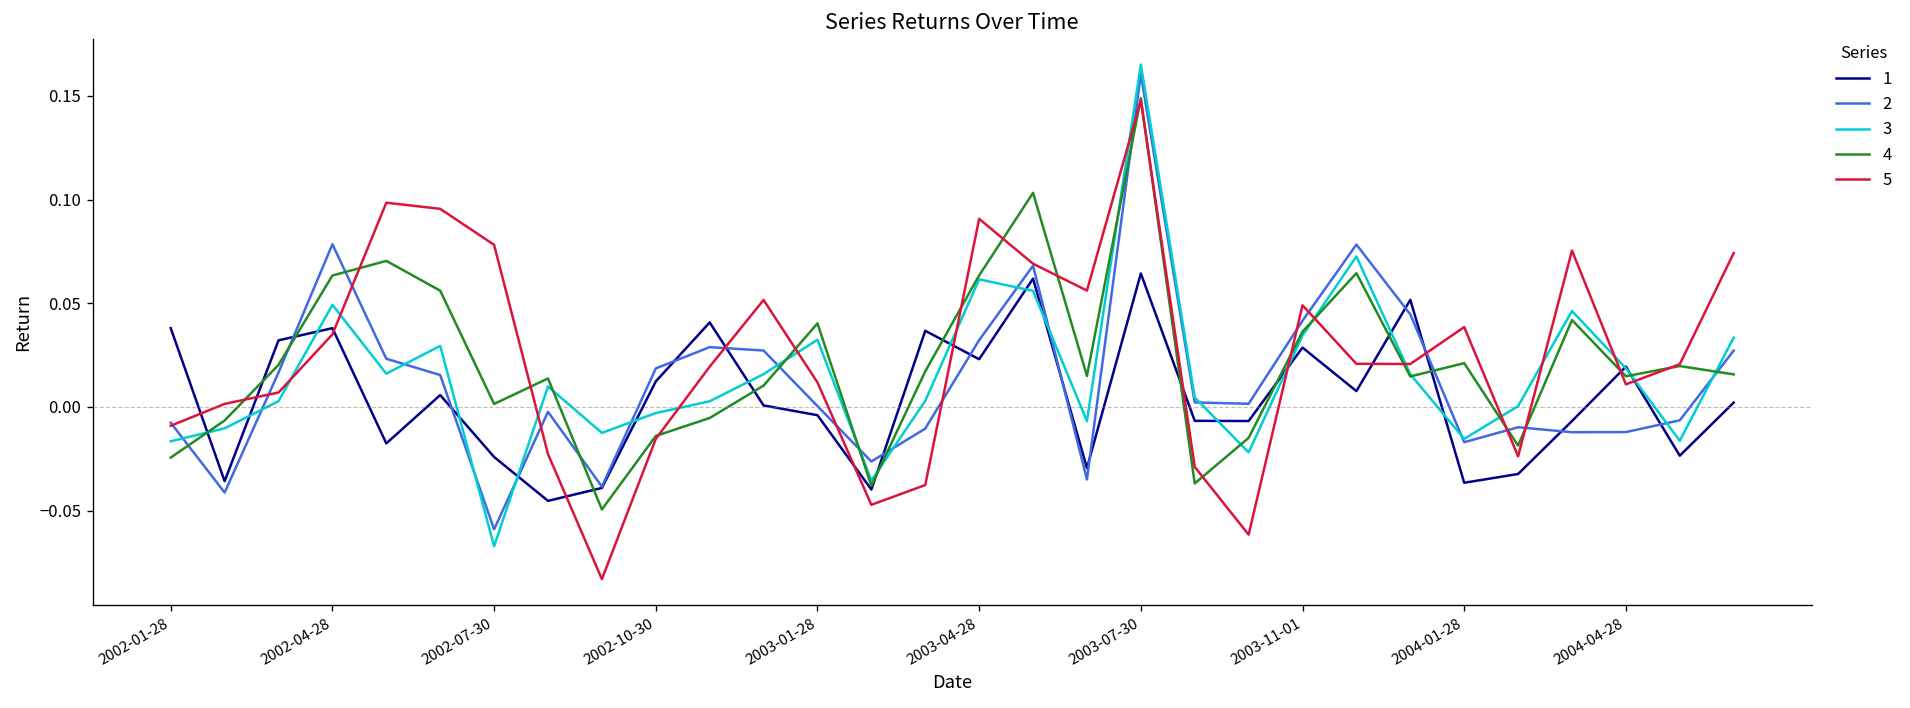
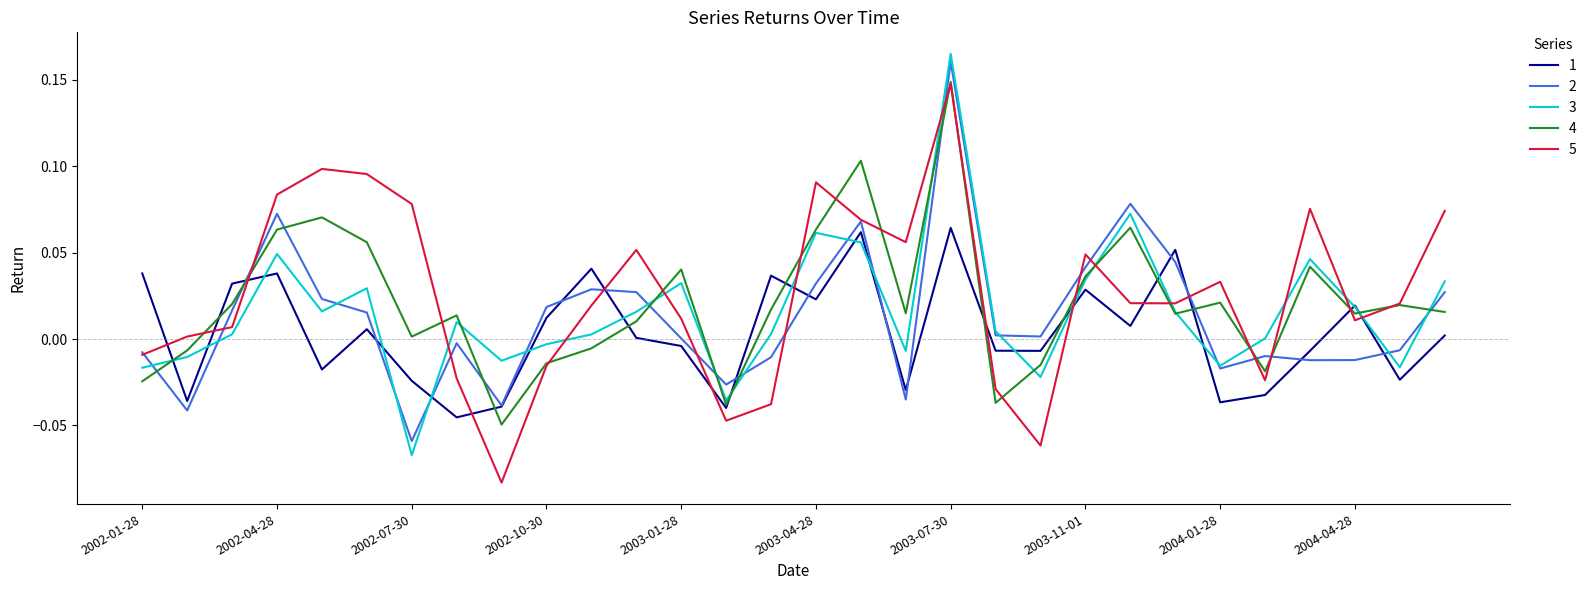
2, 2002-04-28: 0.078 -> 0.073
5, 2002-04-28: 0.035 -> 0.084
5, 2004-01-28: 0.038 -> 0.033
